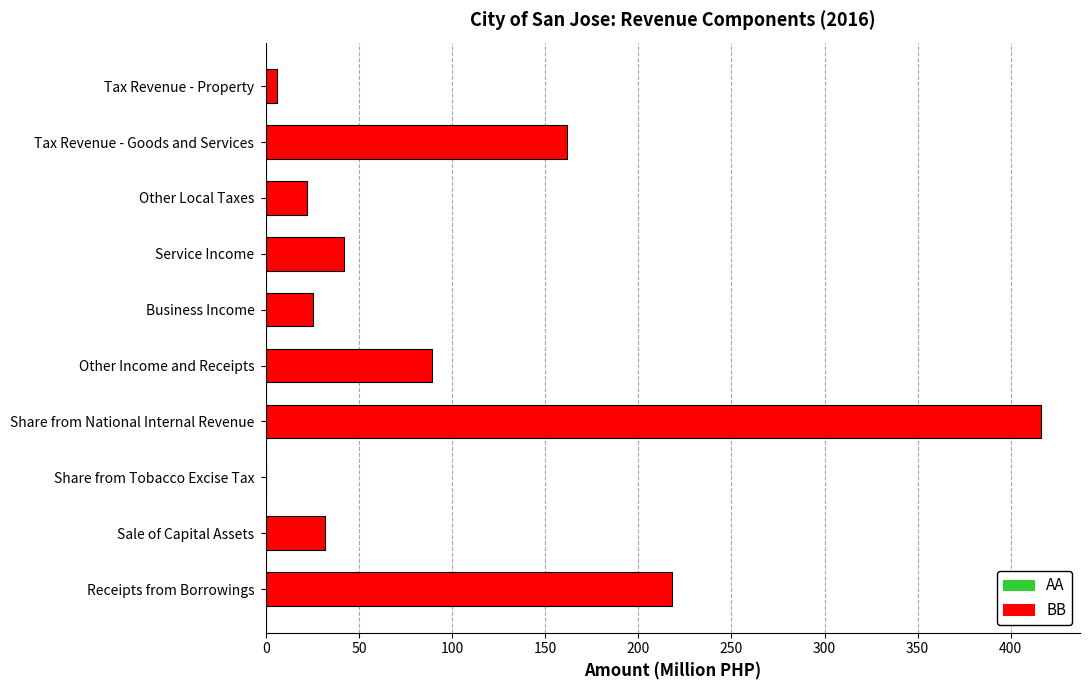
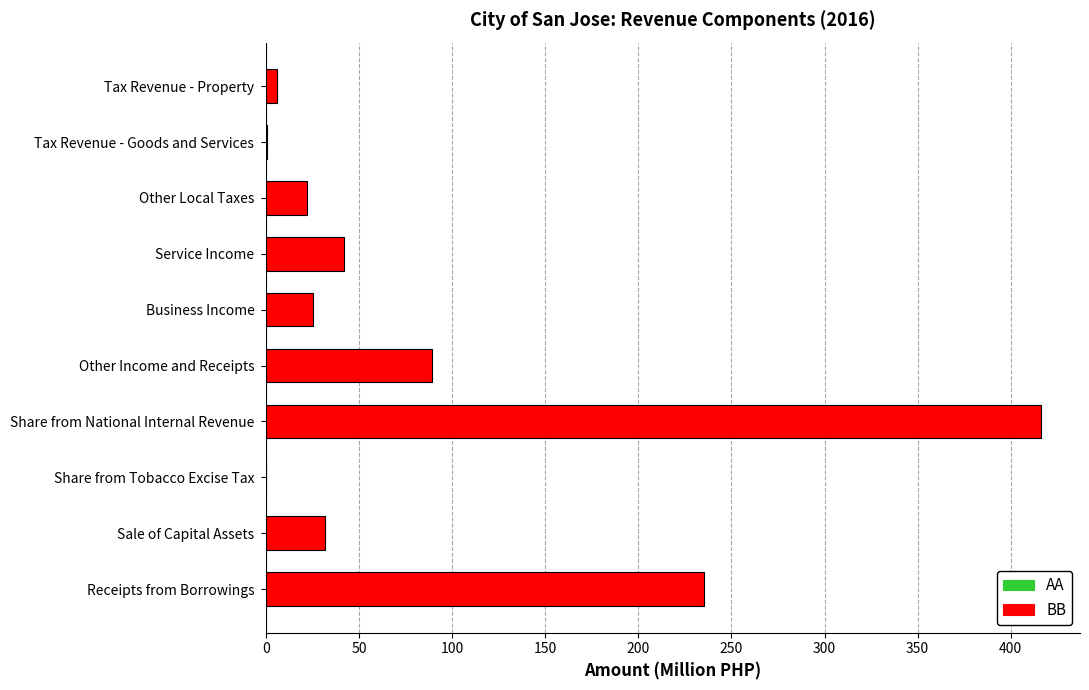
Tax Revenue - Goods and Services: 162 -> 0
Receipts from Borrowings: 218 -> 235
